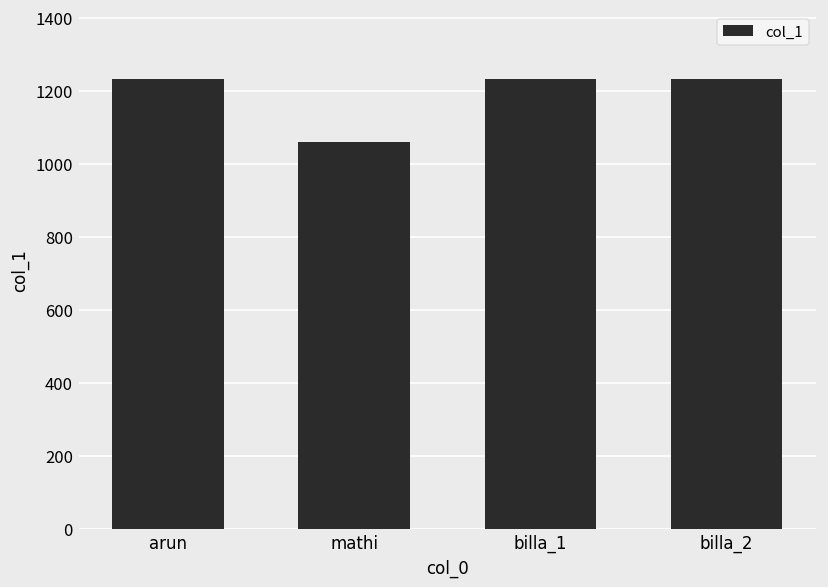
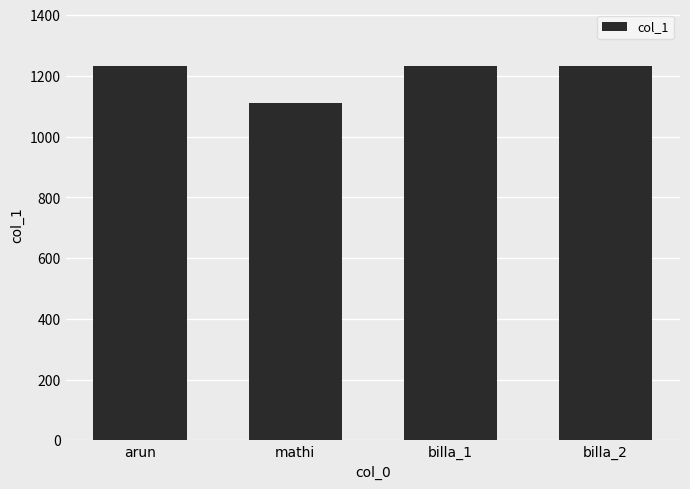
mathi: 1060 -> 1110
